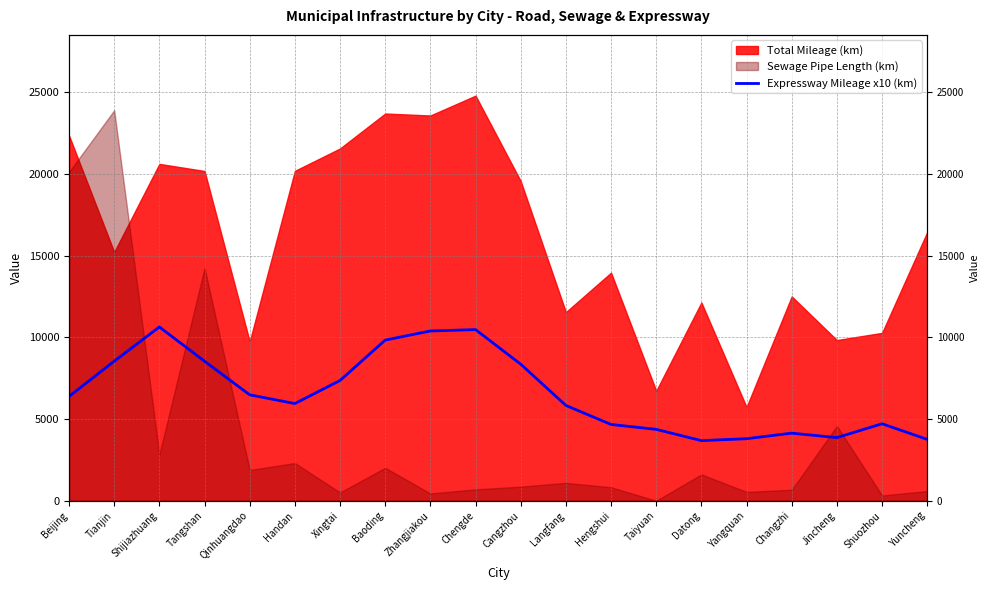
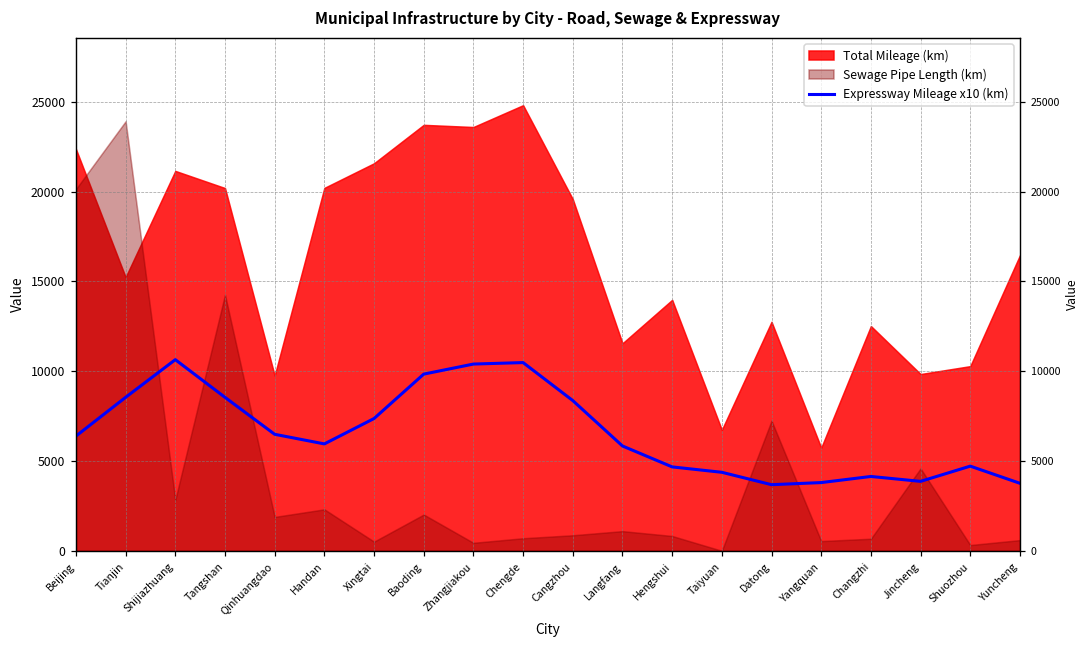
Total Mileage (km), Shijiazhuang: 20600 -> 21100
Total Mileage (km), Datong: 12100 -> 12700
Sewage Pipe Length (km), Datong: 1600 -> 7200
